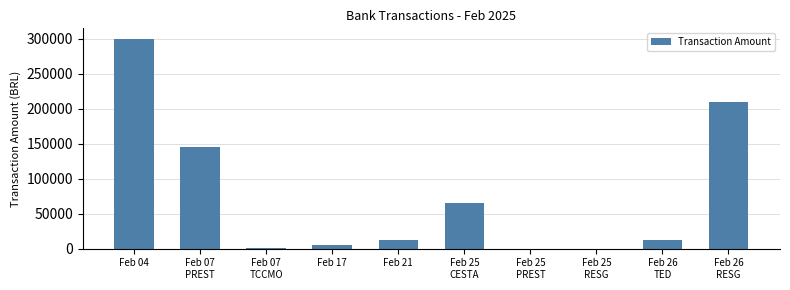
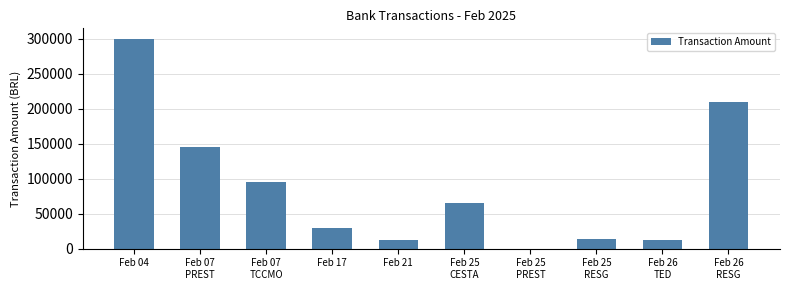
Feb 07 TCCMO: 0 -> 100000
Feb 17: 10000 -> 30000
Feb 25 RESG: 0 -> 10000
